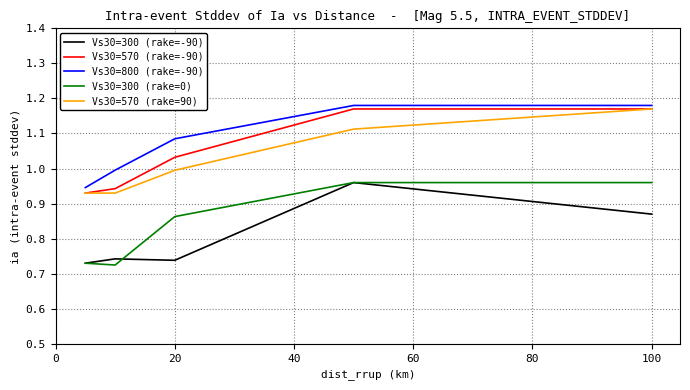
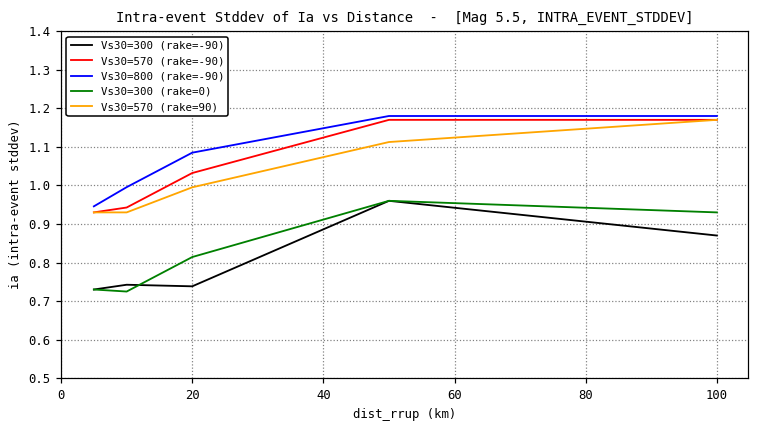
Vs30=300 (rake=0), 20: 0.86 -> 0.81
Vs30=300 (rake=0), 100: 0.96 -> 0.93
